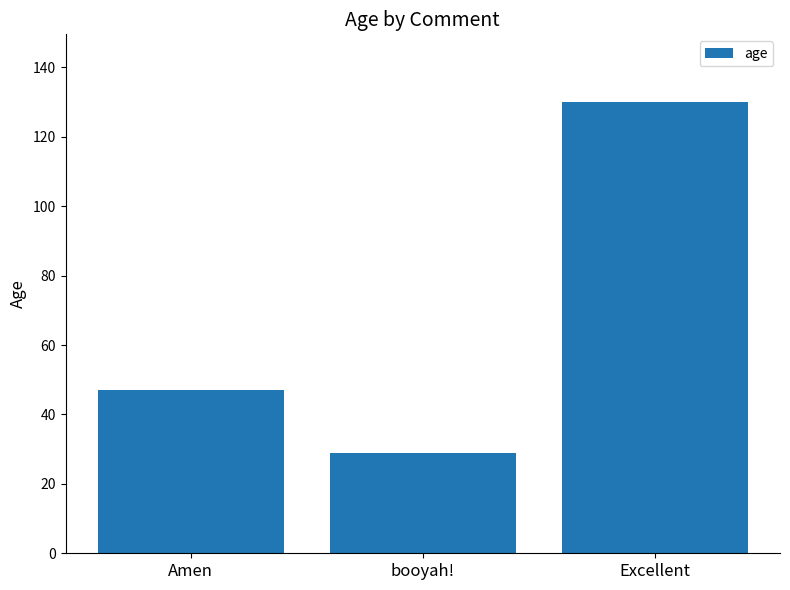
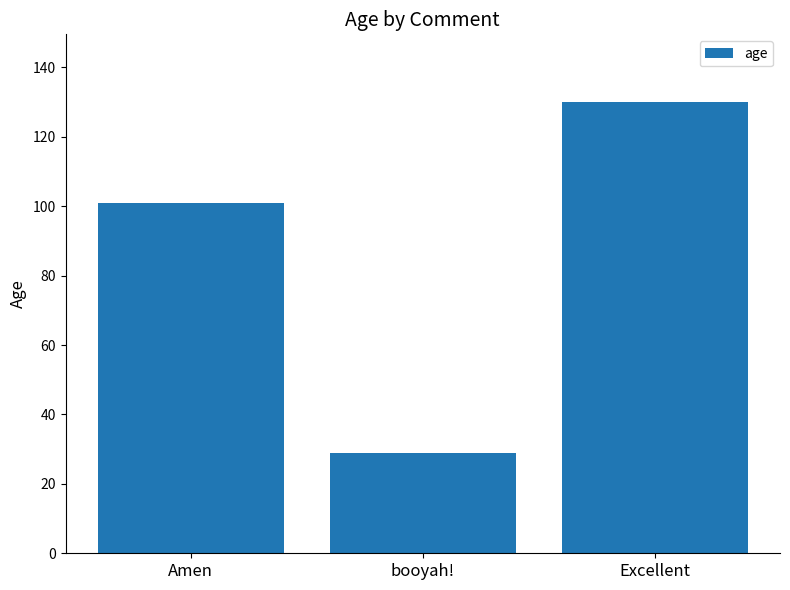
Amen: 47 -> 101
